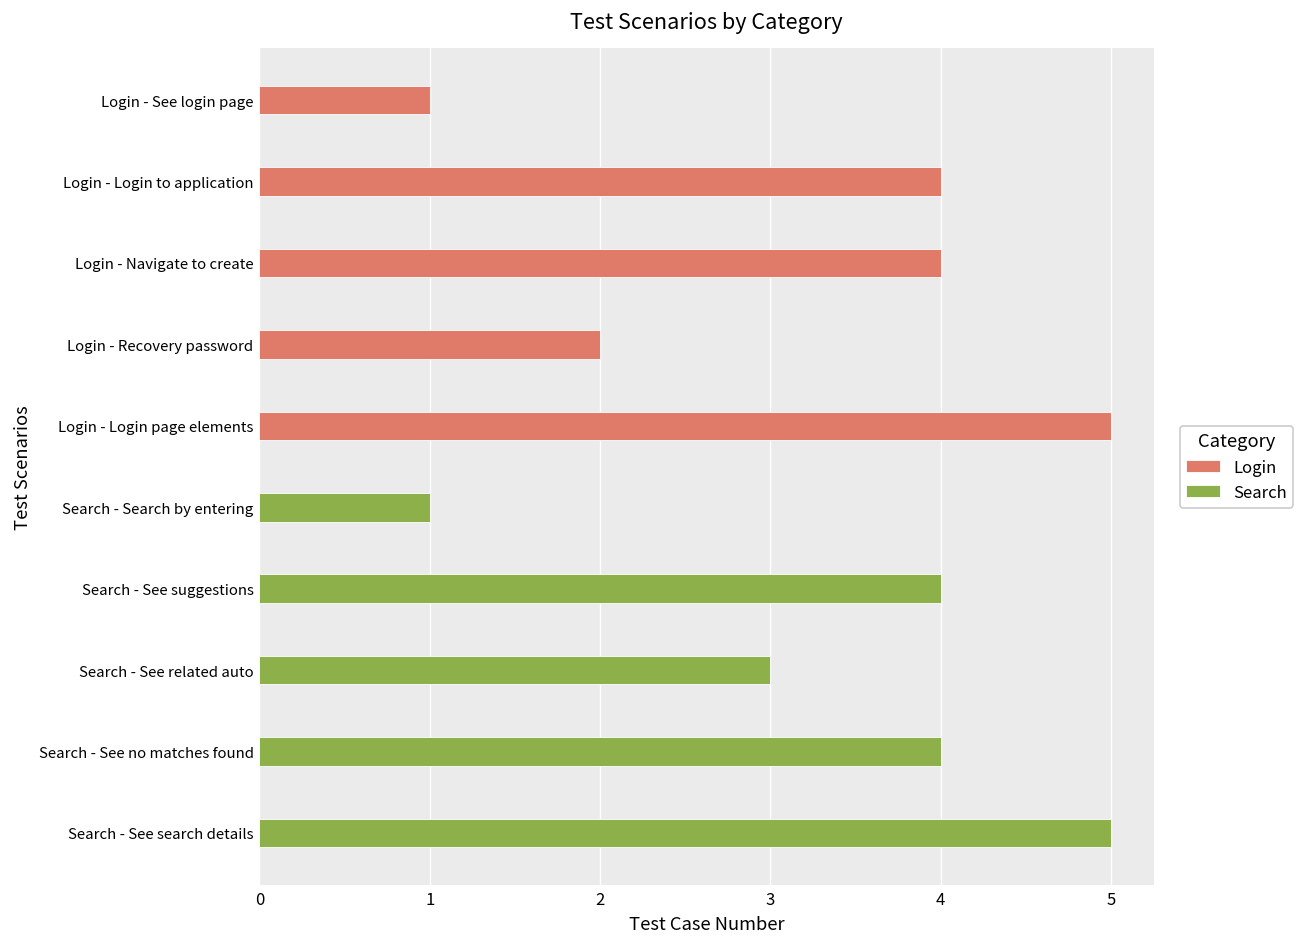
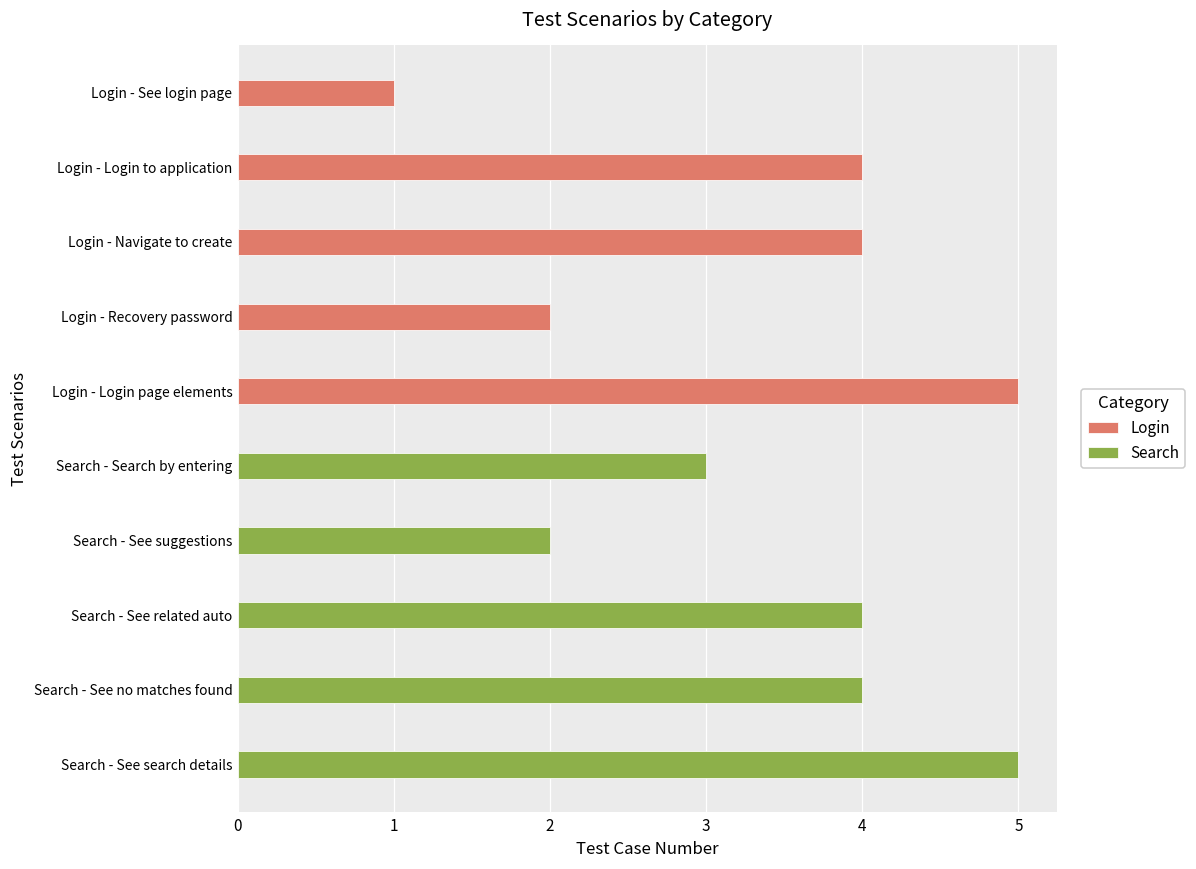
Search, Search - Search by entering: 1 -> 3
Search, Search - See suggestions: 4 -> 2
Search, Search - See related auto: 3 -> 4
